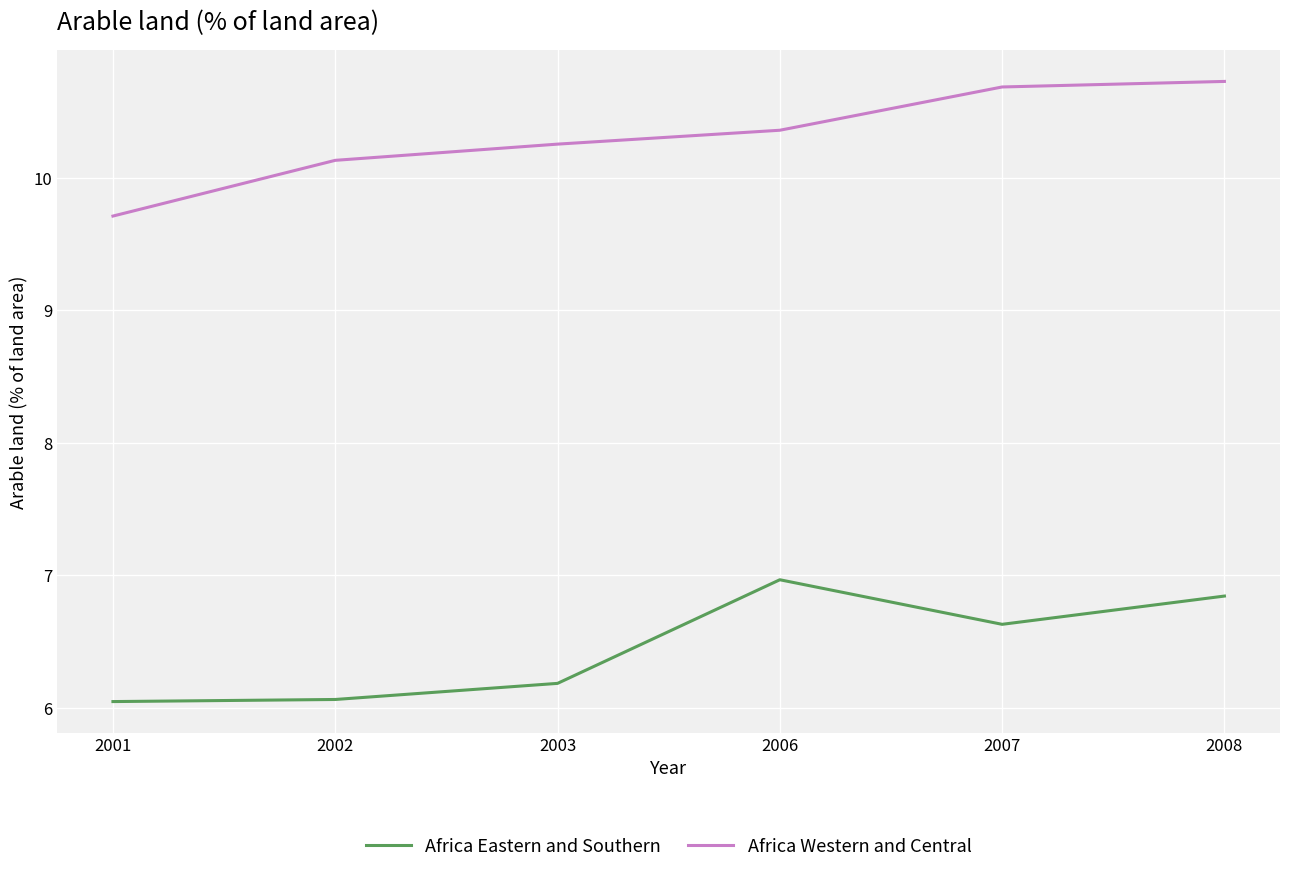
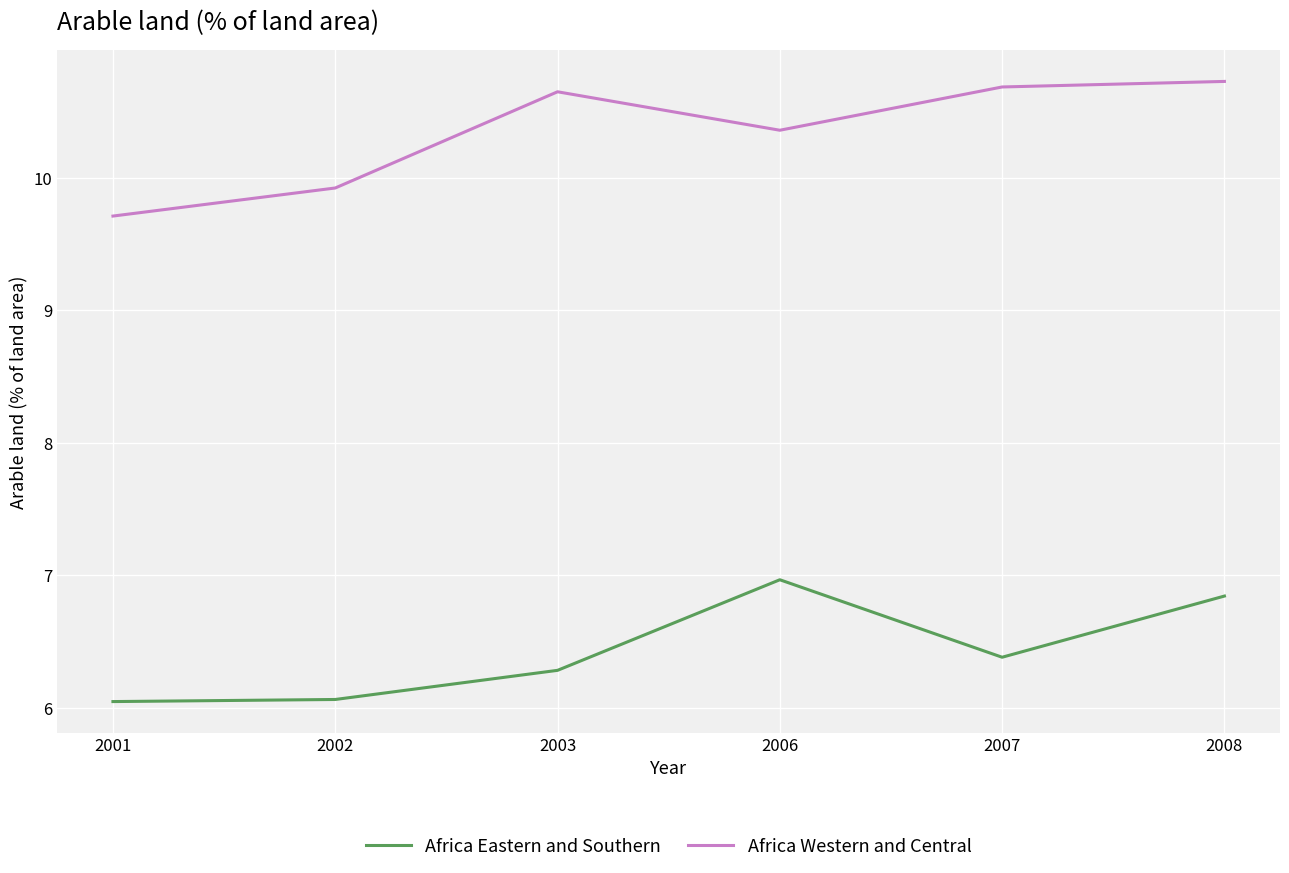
Africa Western and Central, 2002: 10.13 -> 9.92
Africa Eastern and Southern, 2003: 6.18 -> 6.28
Africa Western and Central, 2003: 10.25 -> 10.65
Africa Eastern and Southern, 2007: 6.63 -> 6.38
